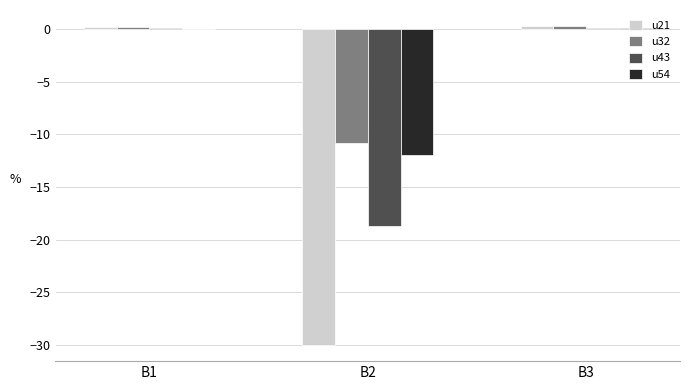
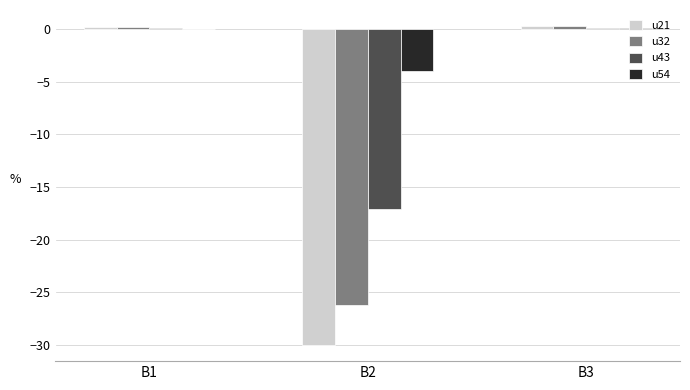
u32, B2: -10.8 -> -26.3
u43, B2: -18.7 -> -17.1
u54, B2: -11.9 -> -4.0
